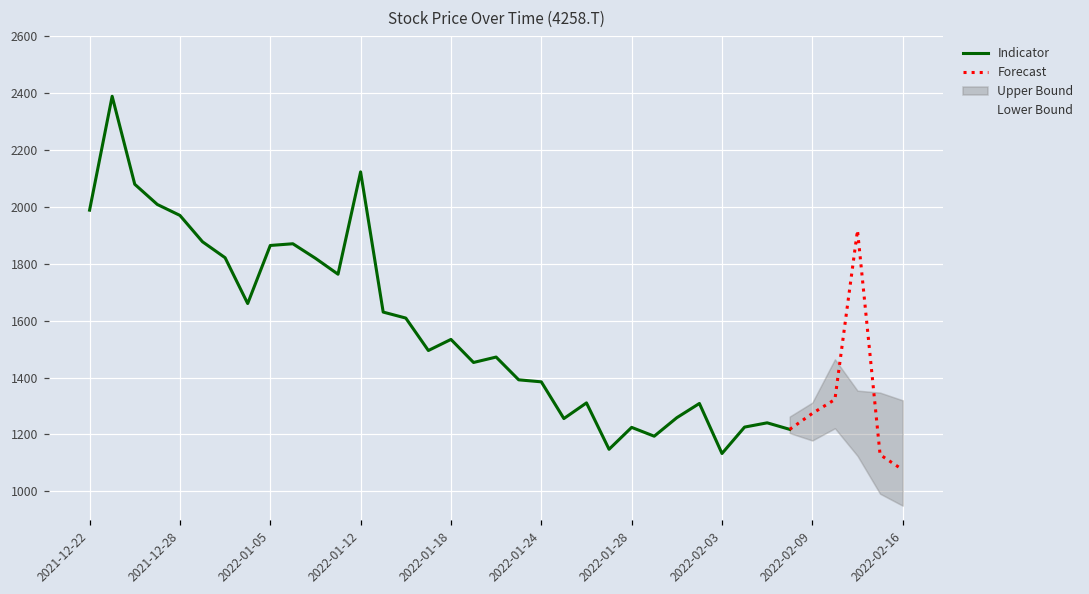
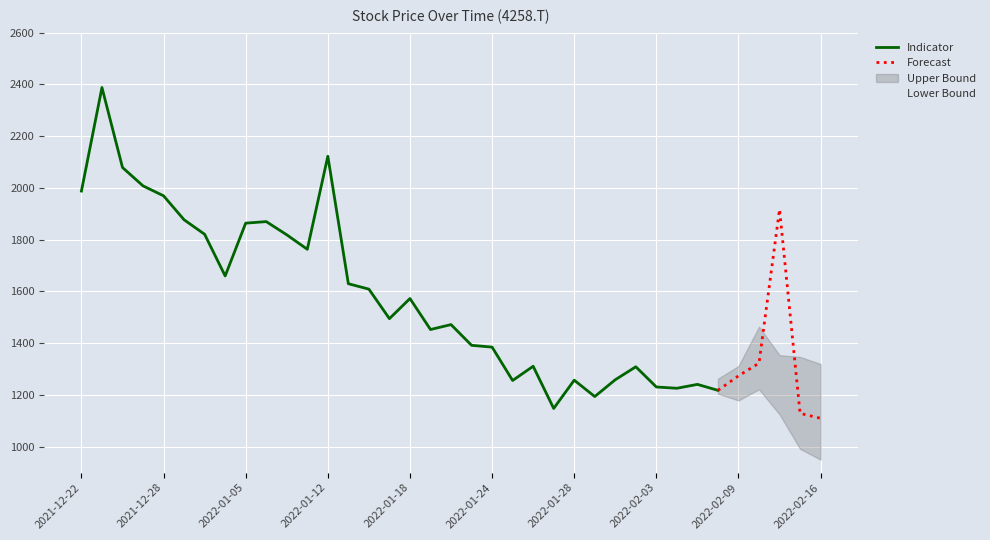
Indicator, 2022-01-18: 1530 -> 1570
Indicator, 2022-01-28: 1230 -> 1260
Indicator, 2022-02-03: 1130 -> 1230
Forecast, 2022-02-16: 1080 -> 1110
